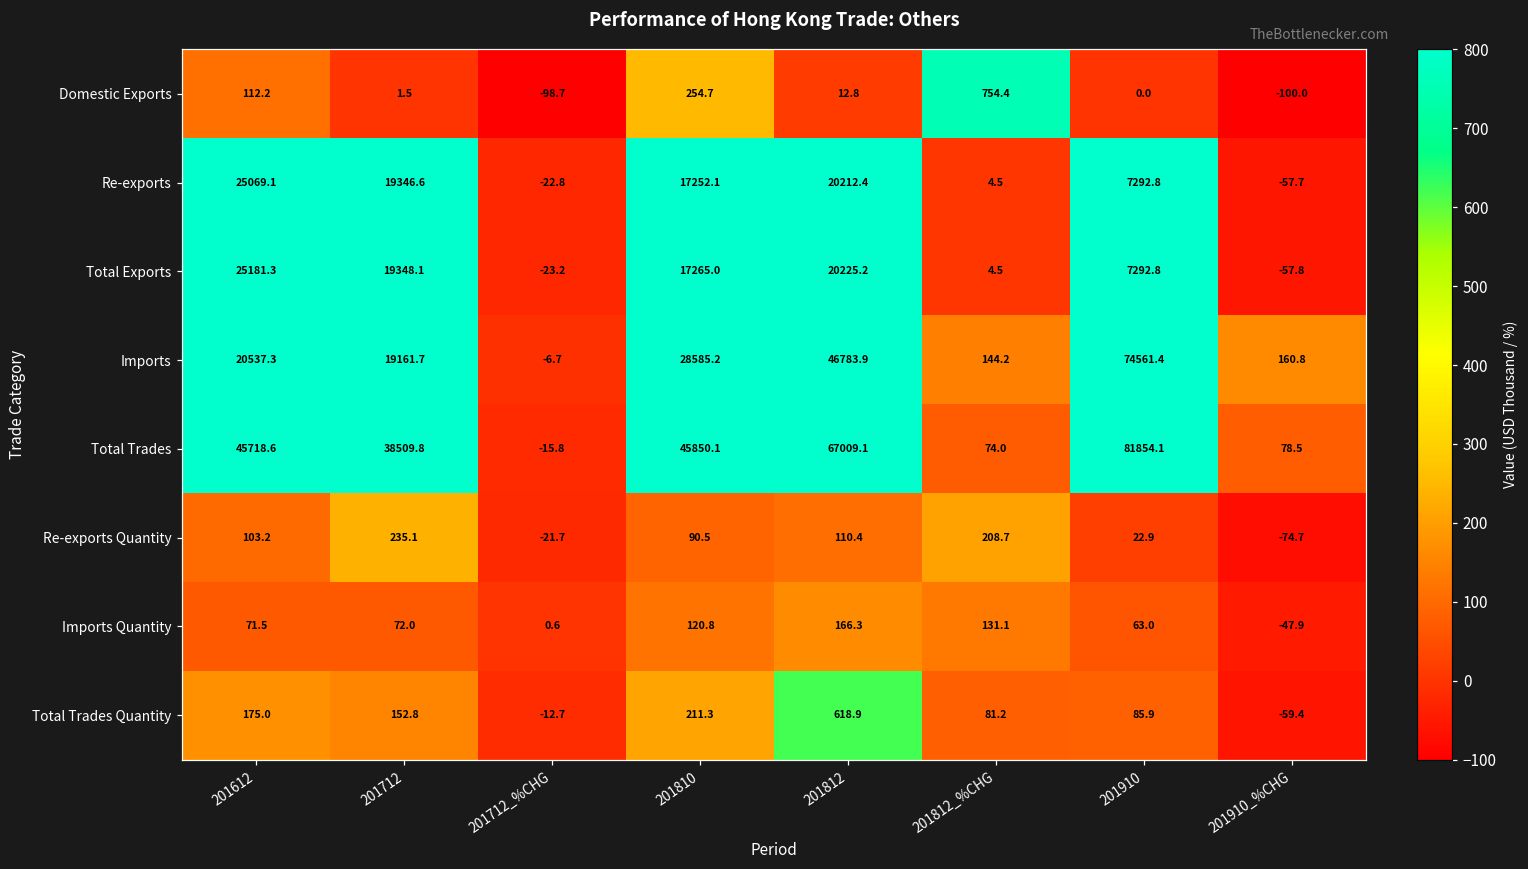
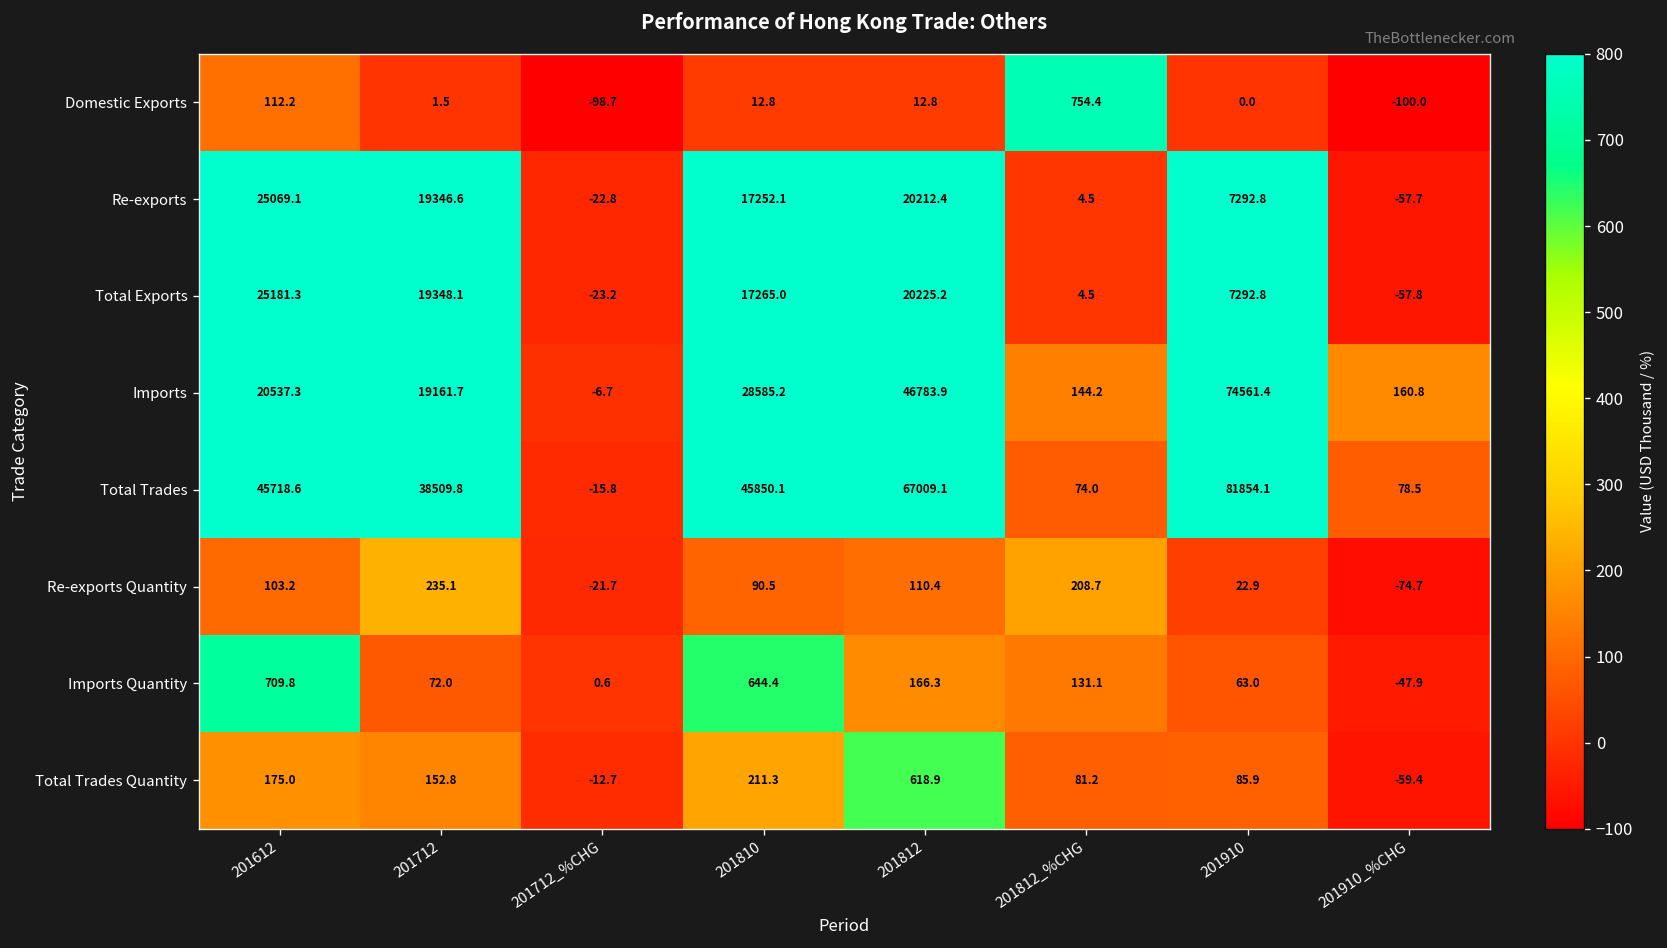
Domestic Exports, 201810: 254.7 -> 12.8
Imports Quantity, 201612: 71.5 -> 709.8
Imports Quantity, 201810: 120.8 -> 644.4
